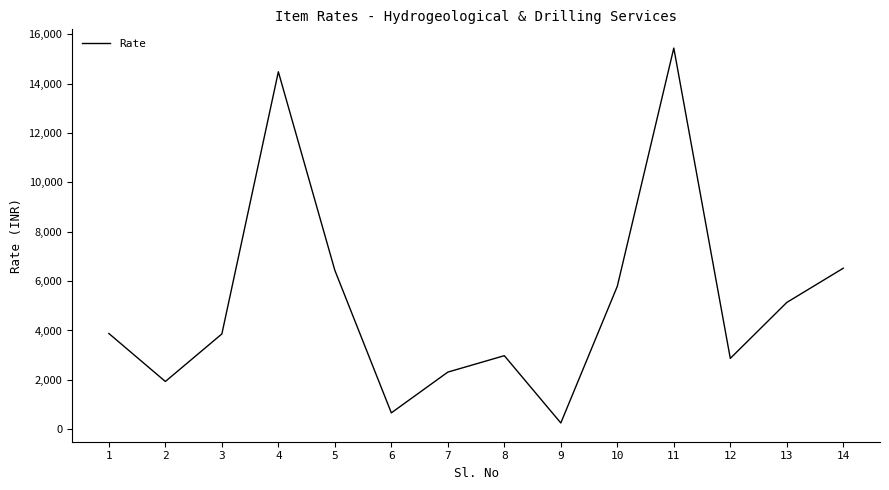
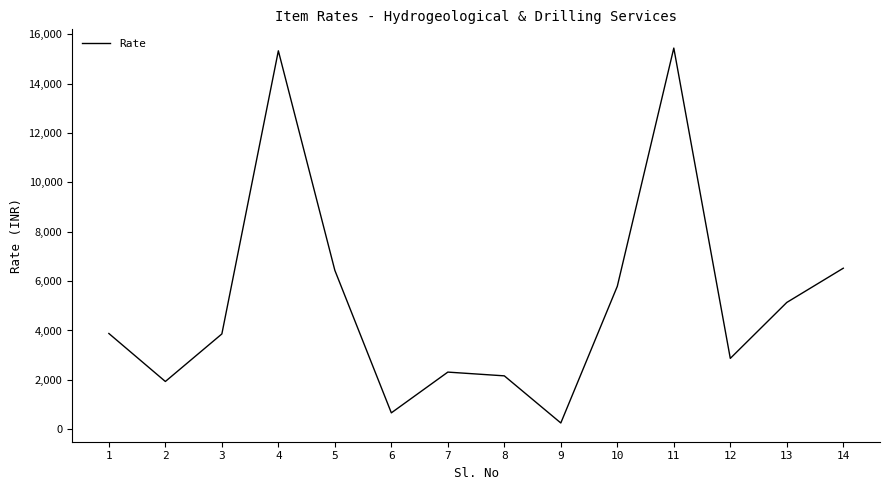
4: 14,500 -> 15,300
8: 3,000 -> 2,200
